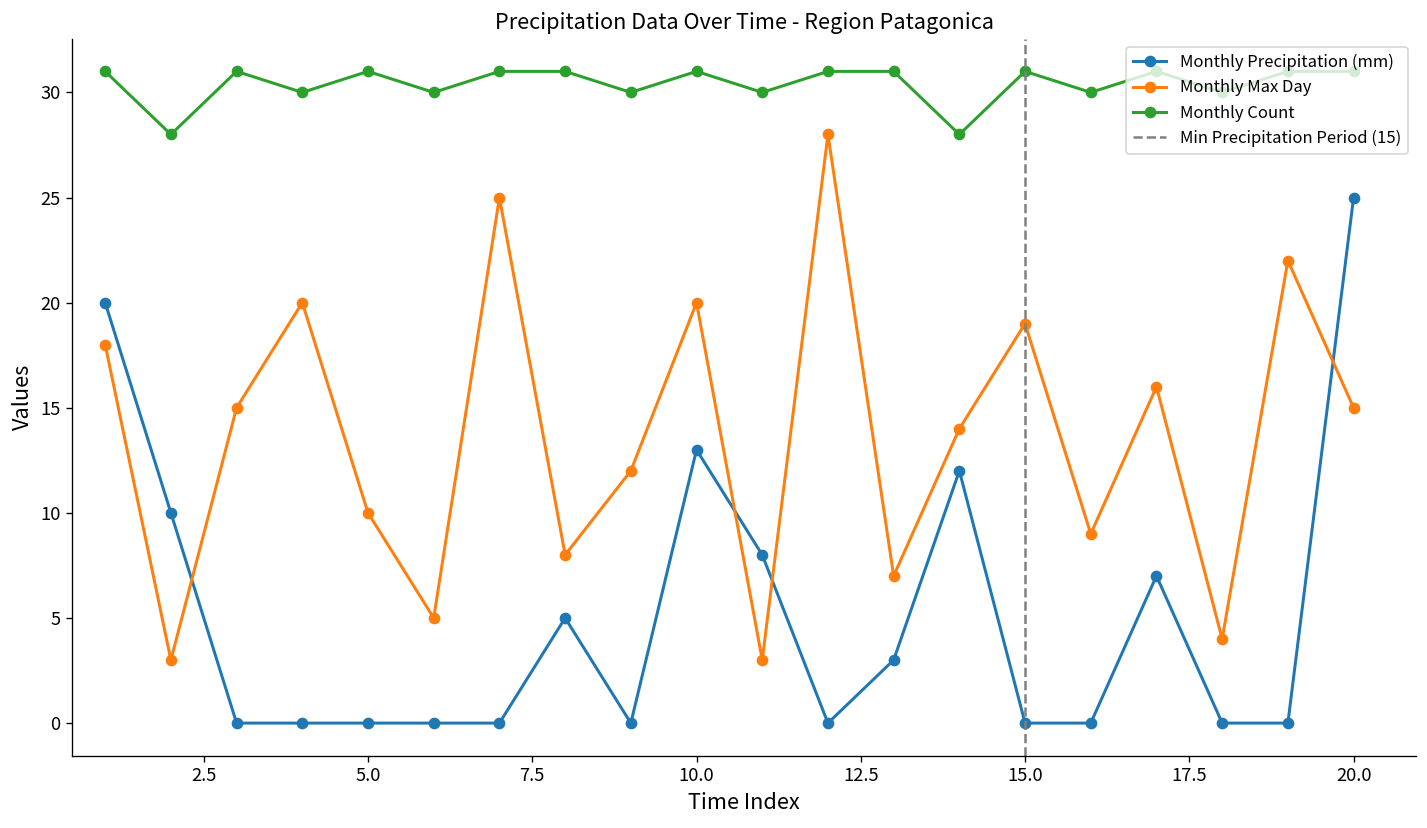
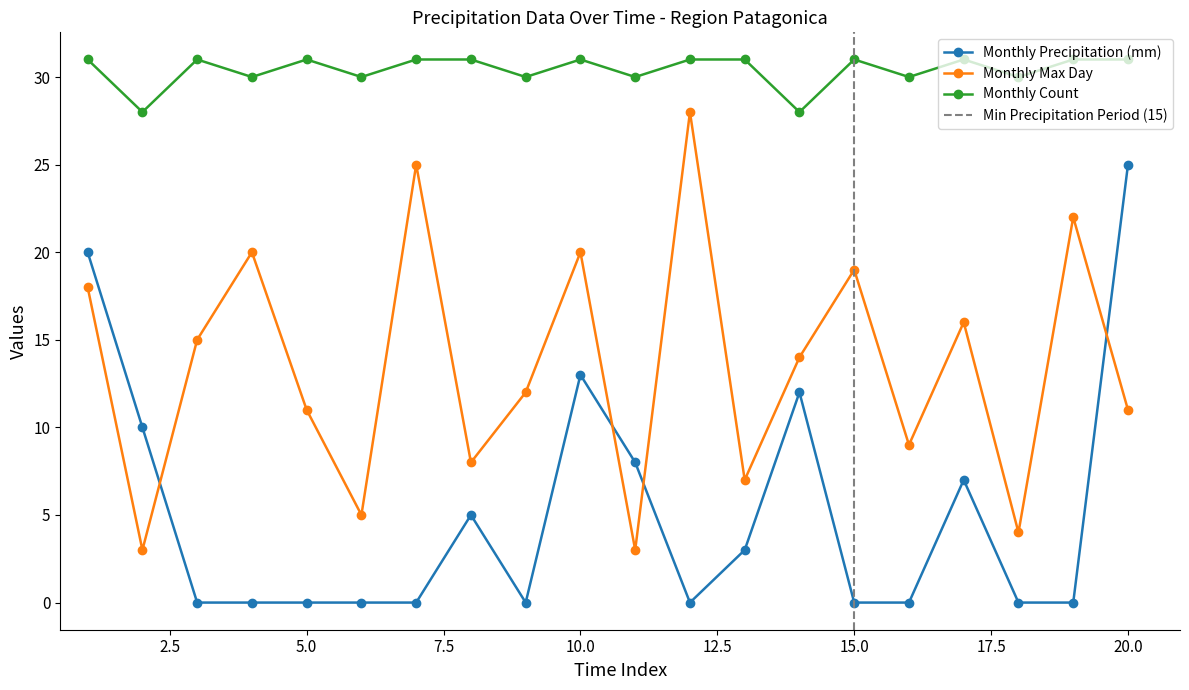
Monthly Max Day, 5.0: 10 -> 11
Monthly Max Day, 20.0: 15 -> 11
